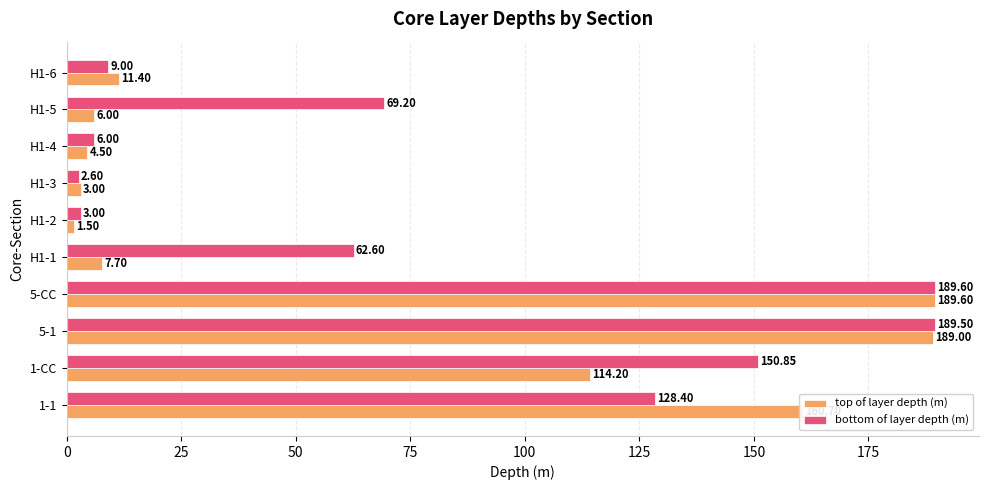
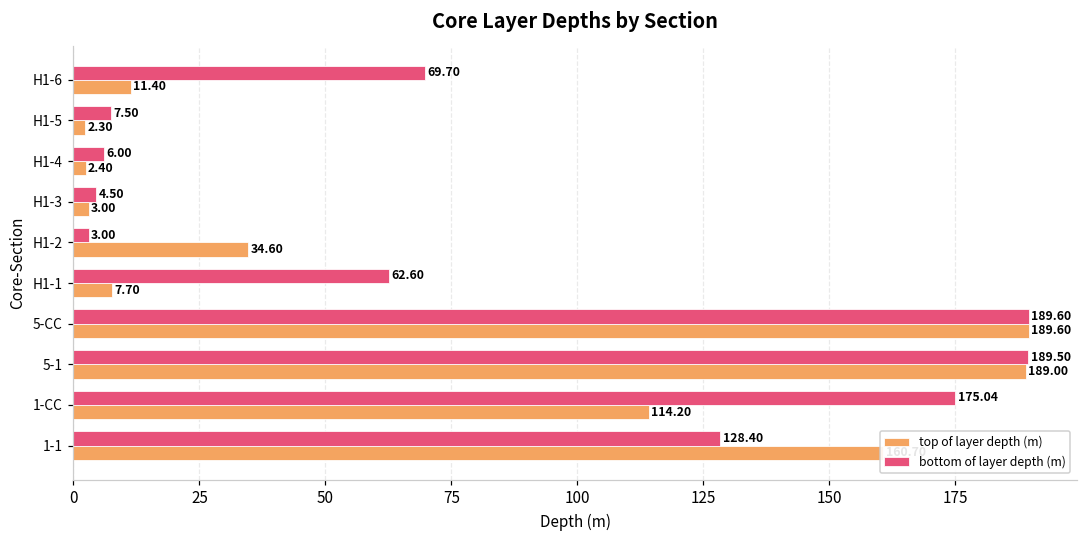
bottom of layer depth (m), H1-6: 9.00 -> 69.70
bottom of layer depth (m), H1-5: 69.20 -> 7.50
top of layer depth (m), H1-5: 6.00 -> 2.30
top of layer depth (m), H1-4: 4.50 -> 2.40
bottom of layer depth (m), H1-3: 2.60 -> 4.50
top of layer depth (m), H1-2: 1.50 -> 34.60
bottom of layer depth (m), 1-CC: 150.85 -> 175.04
